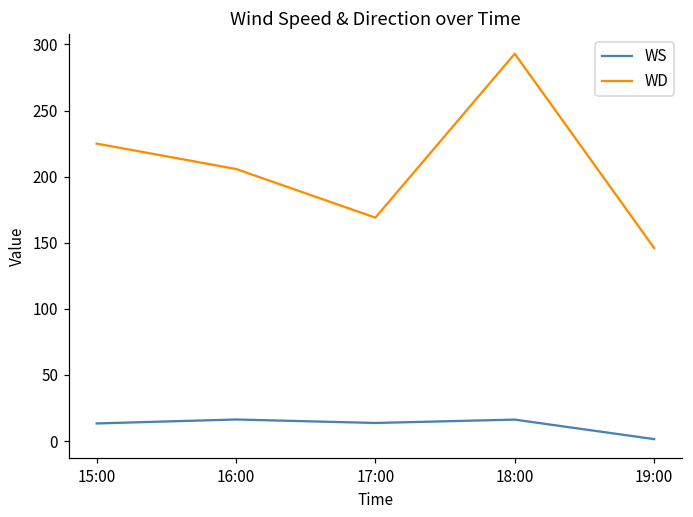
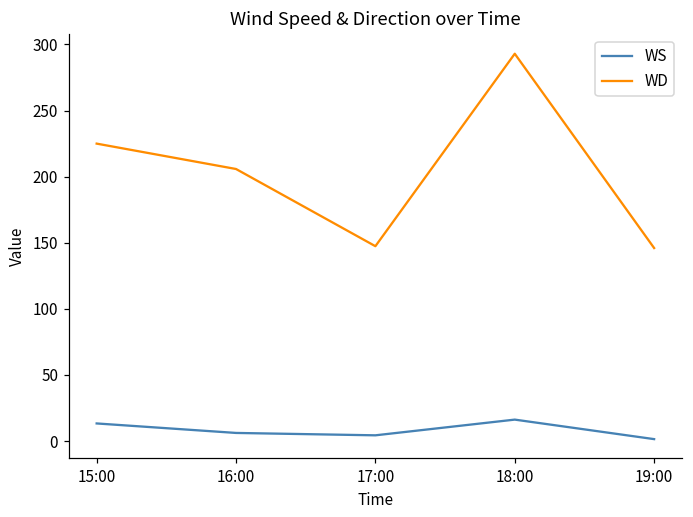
WS, 16:00: 16 -> 6
WS, 17:00: 14 -> 4
WD, 17:00: 169 -> 147
